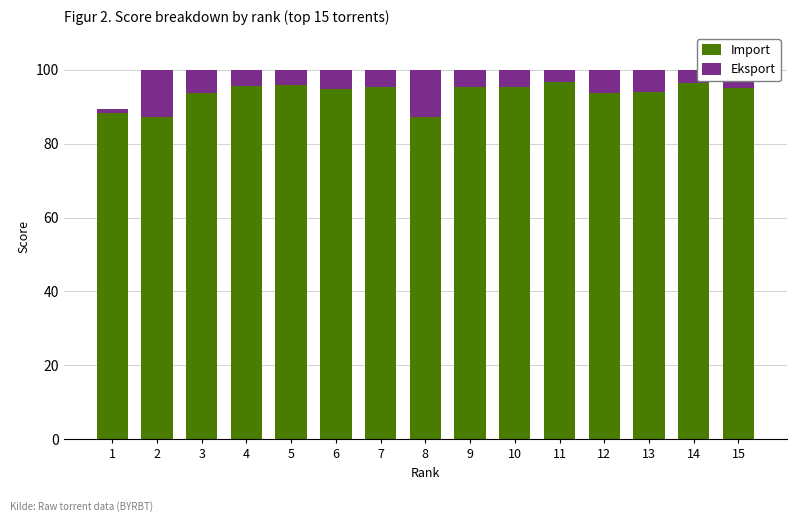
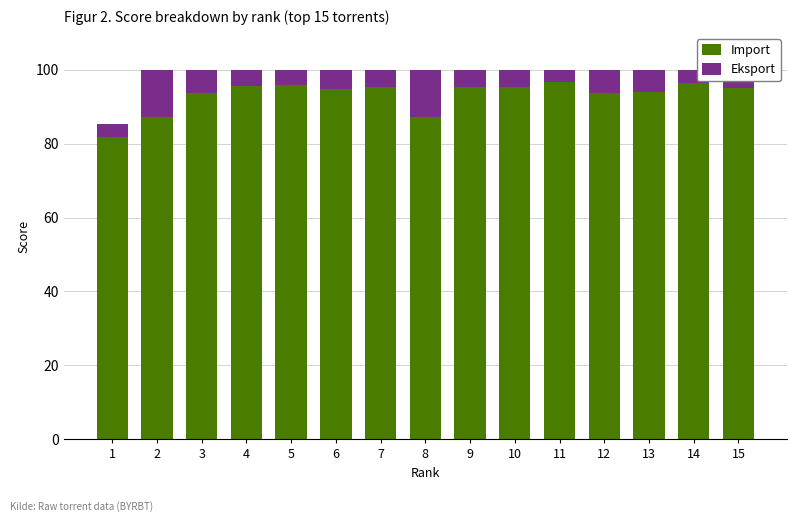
Import, 1: 88 -> 82
Eksport, 1: 1 -> 4
